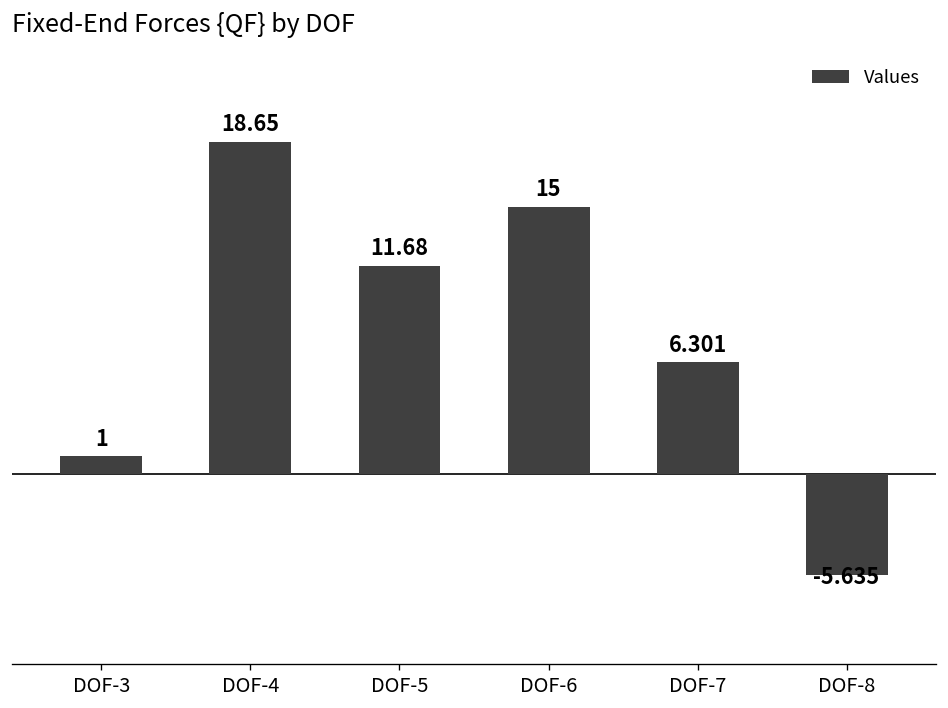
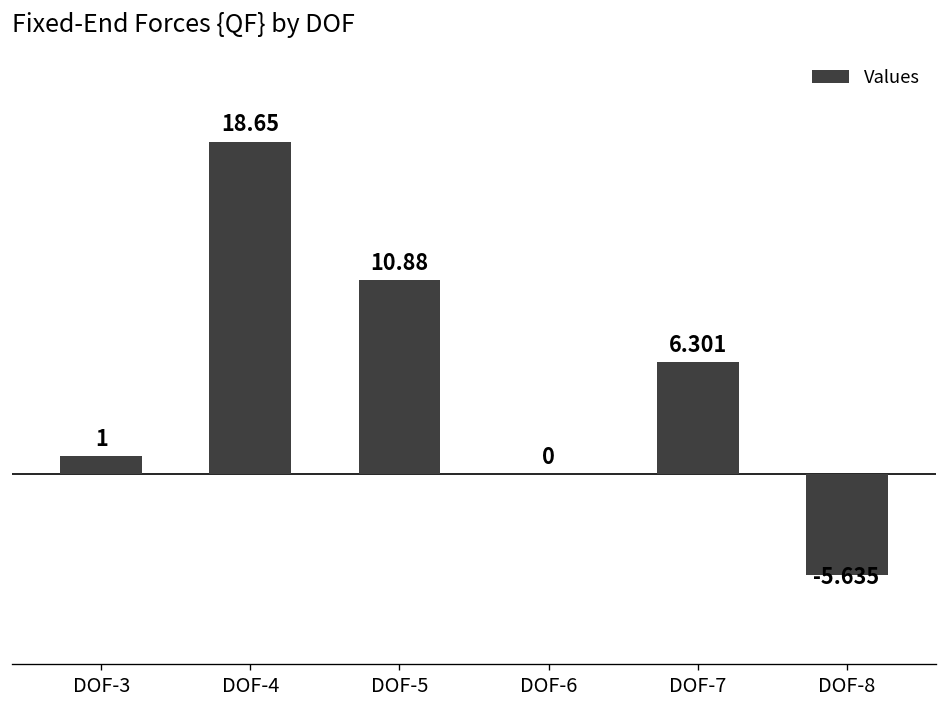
DOF-5: 11.68 -> 10.88
DOF-6: 15 -> 0
